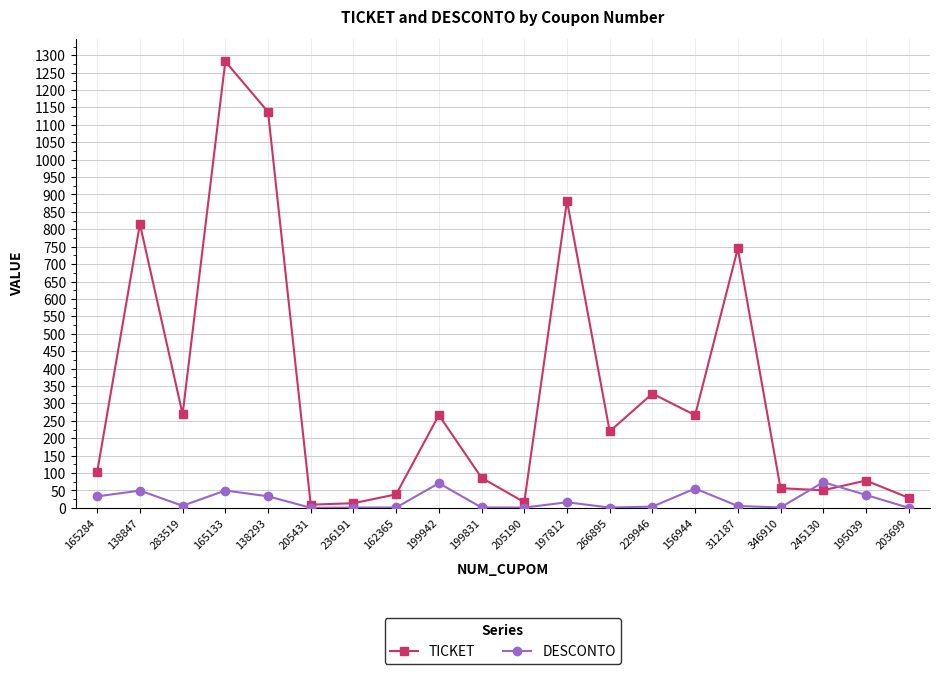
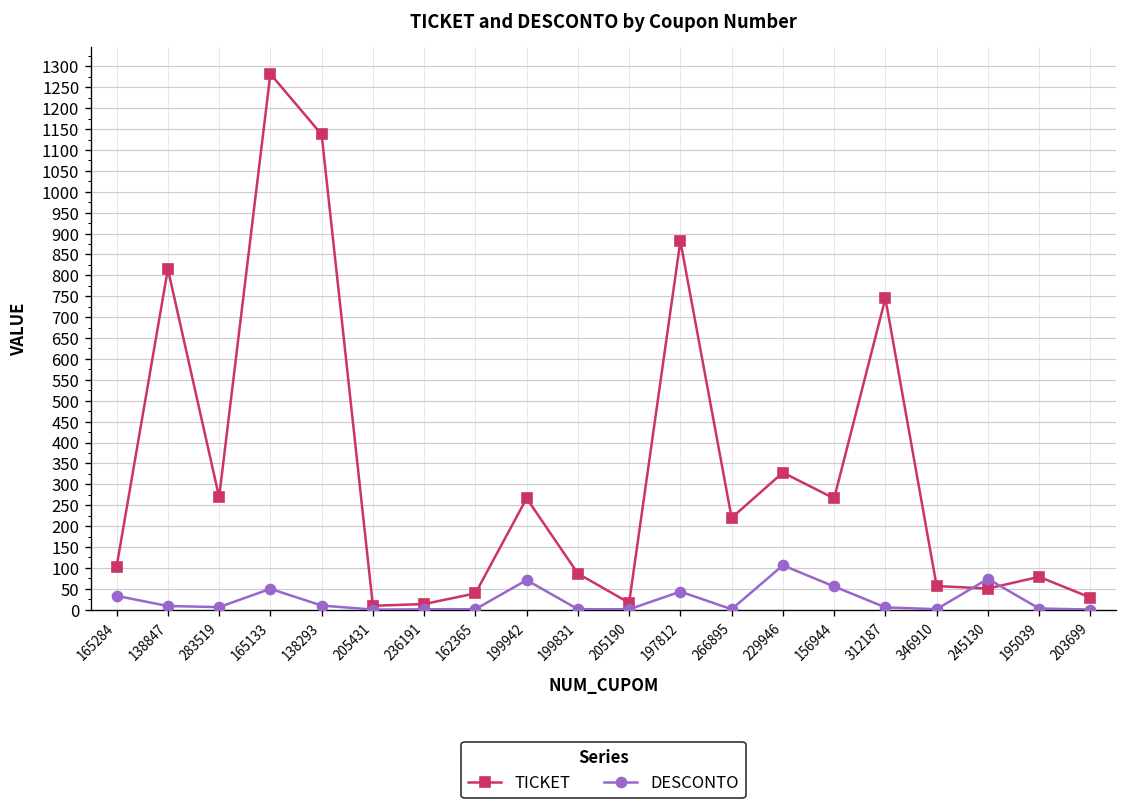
DESCONTO, 138847: 50 -> 10
DESCONTO, 138293: 30 -> 10
DESCONTO, 197812: 20 -> 40
DESCONTO, 229946: 0 -> 110
DESCONTO, 195039: 40 -> 0
